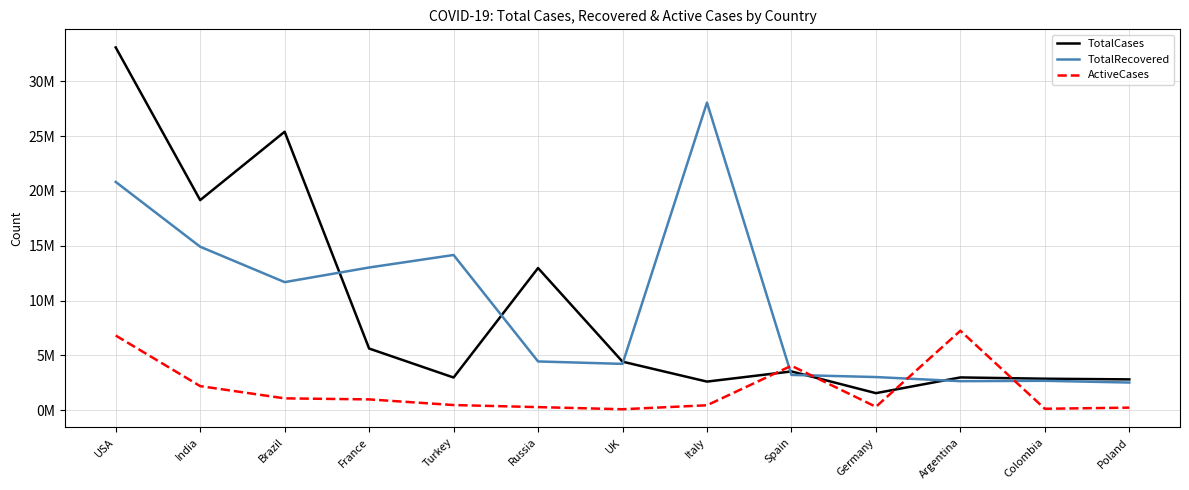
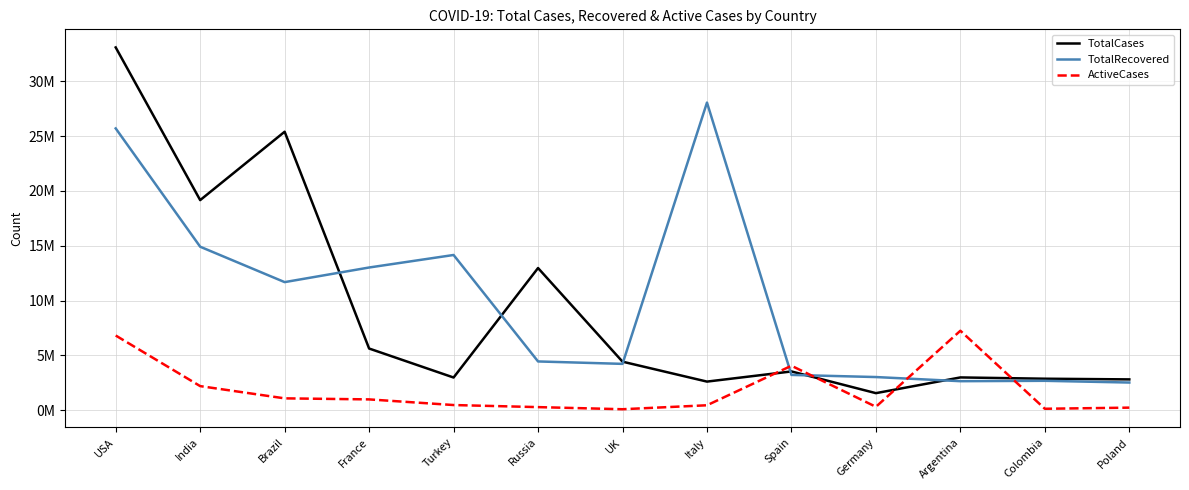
TotalRecovered, USA: 20800000 -> 25700000
